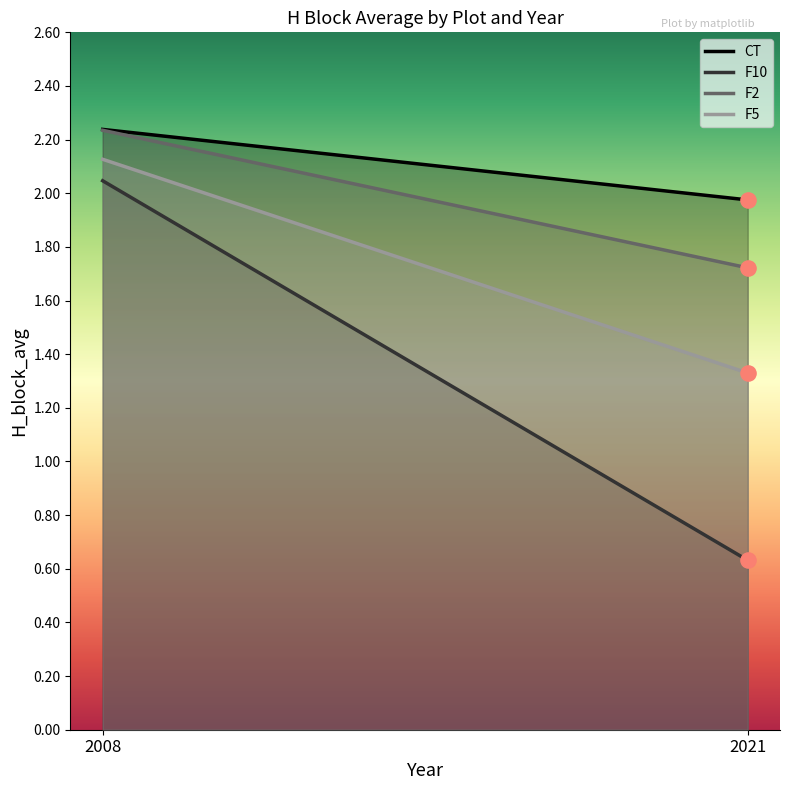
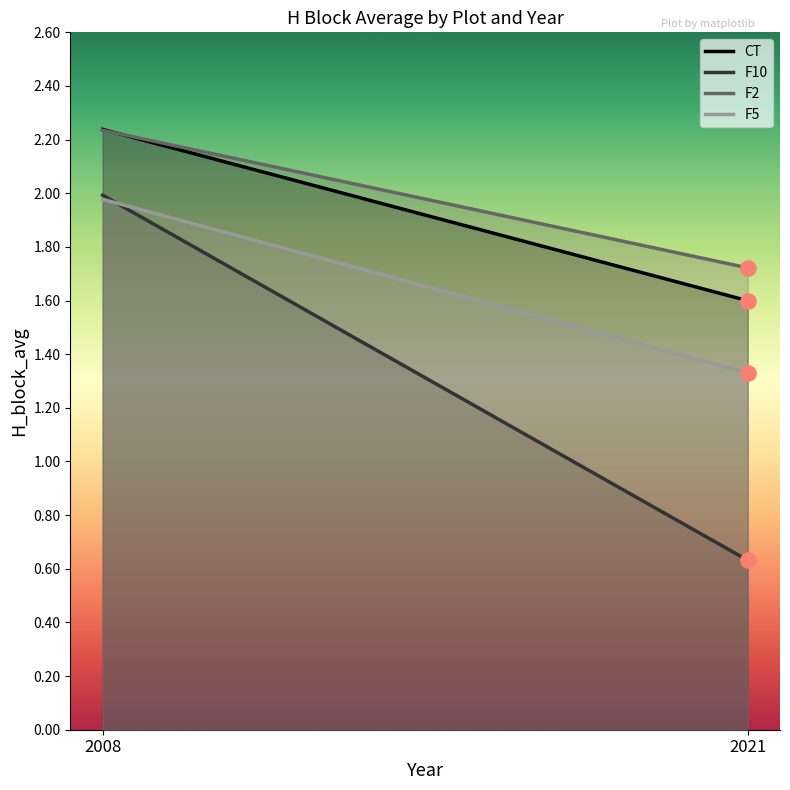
F10, 2008: 2.05 -> 1.99
F5, 2008: 2.13 -> 1.98
CT, 2021: 1.98 -> 1.60
